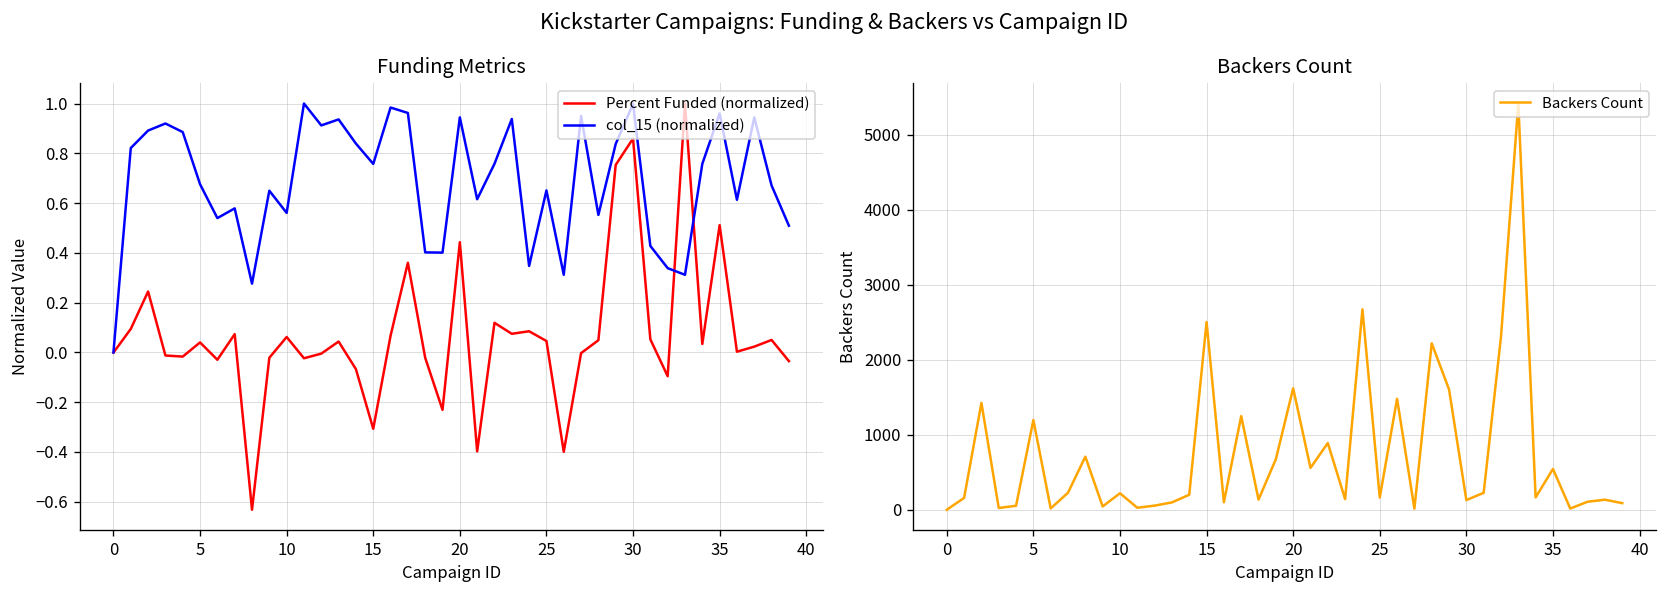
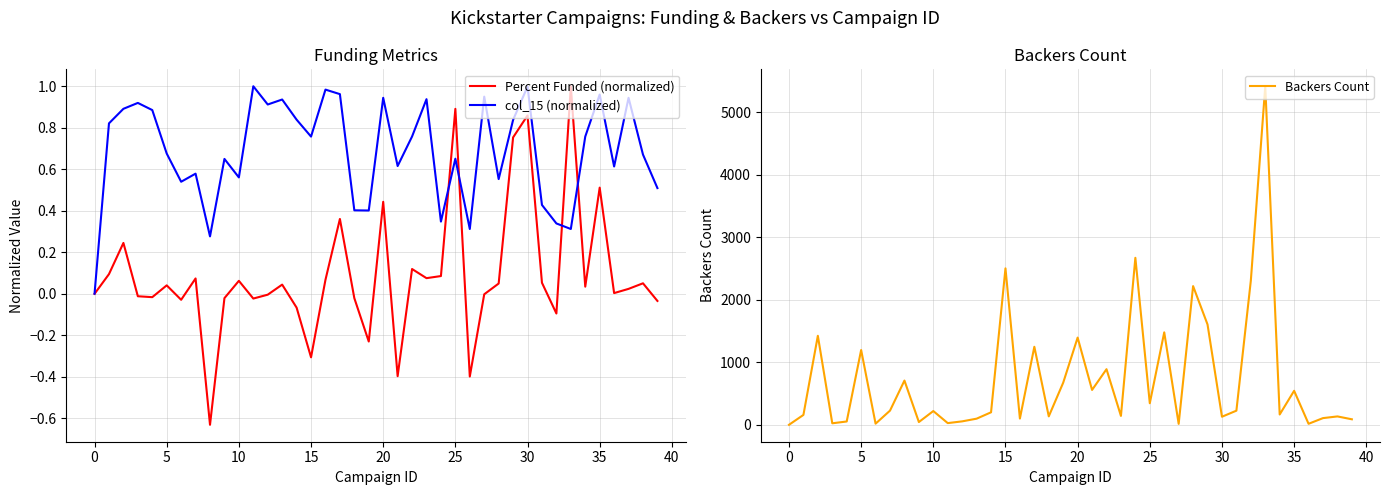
Funding Metrics, Percent Funded (normalized), 25: 0.05 -> 0.89
Backers Count, 20: 1600 -> 1400
Backers Count, 25: 200 -> 300
